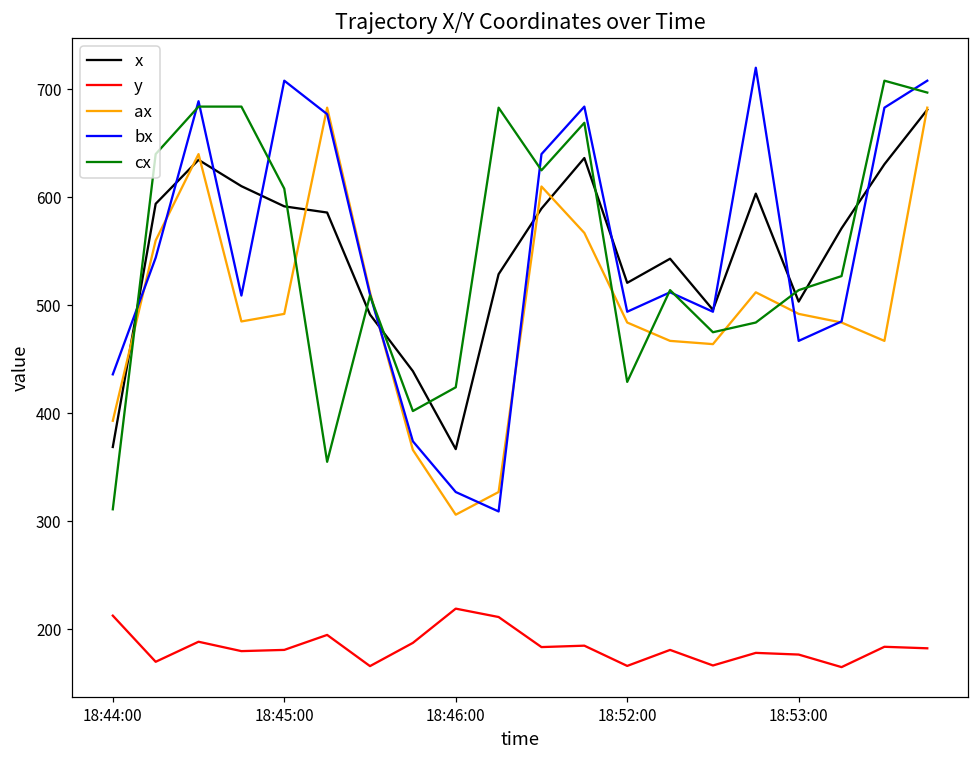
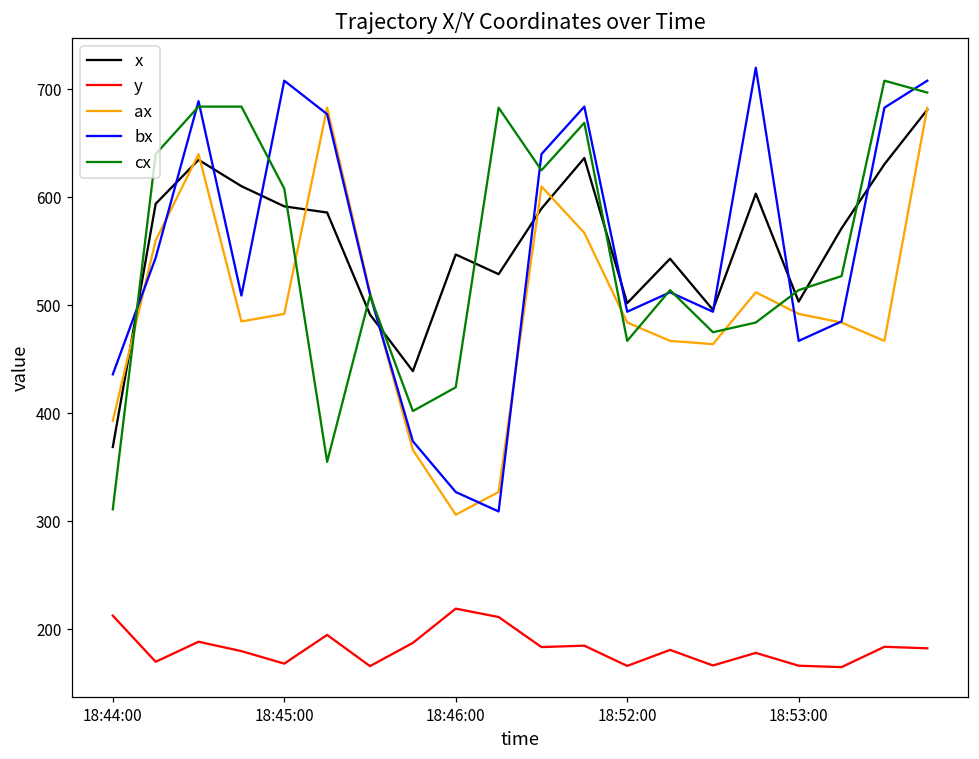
y, 18:45:00: 180 -> 170
x, 18:46:00: 370 -> 550
x, 18:52:00: 520 -> 500
cx, 18:52:00: 430 -> 470
y, 18:53:00: 180 -> 170
